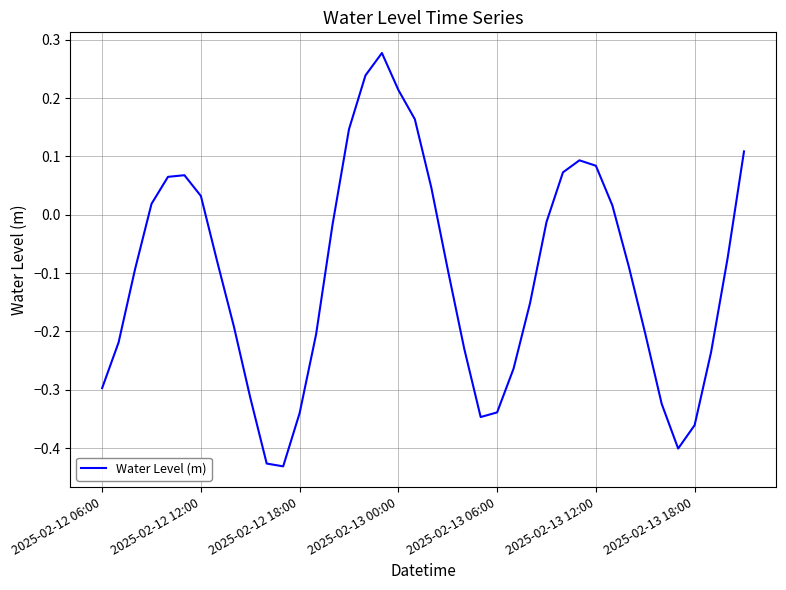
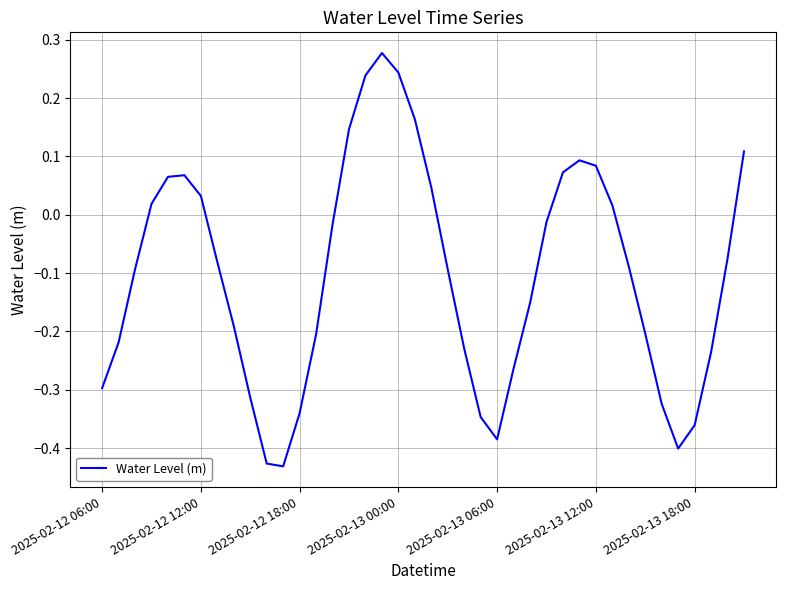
2025-02-13 00:00: 0.21 -> 0.24
2025-02-13 06:00: -0.34 -> -0.38
